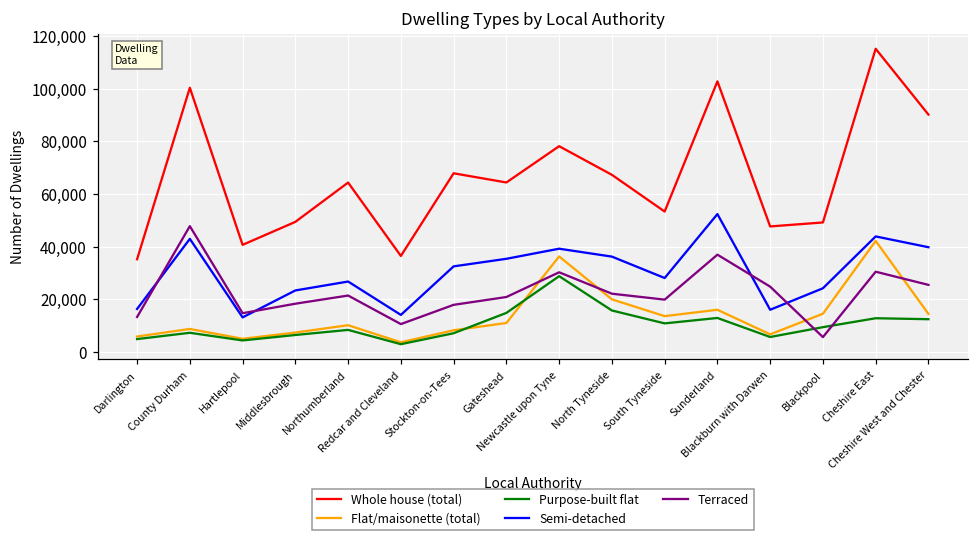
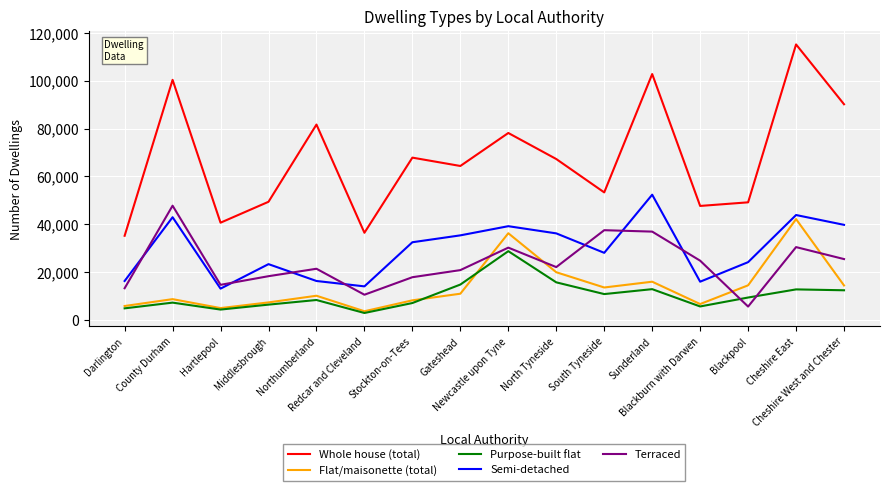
Whole house (total), Northumberland: 64,000 -> 82,000
Semi-detached, Northumberland: 27,000 -> 16,000
Terraced, South Tyneside: 20,000 -> 38,000
